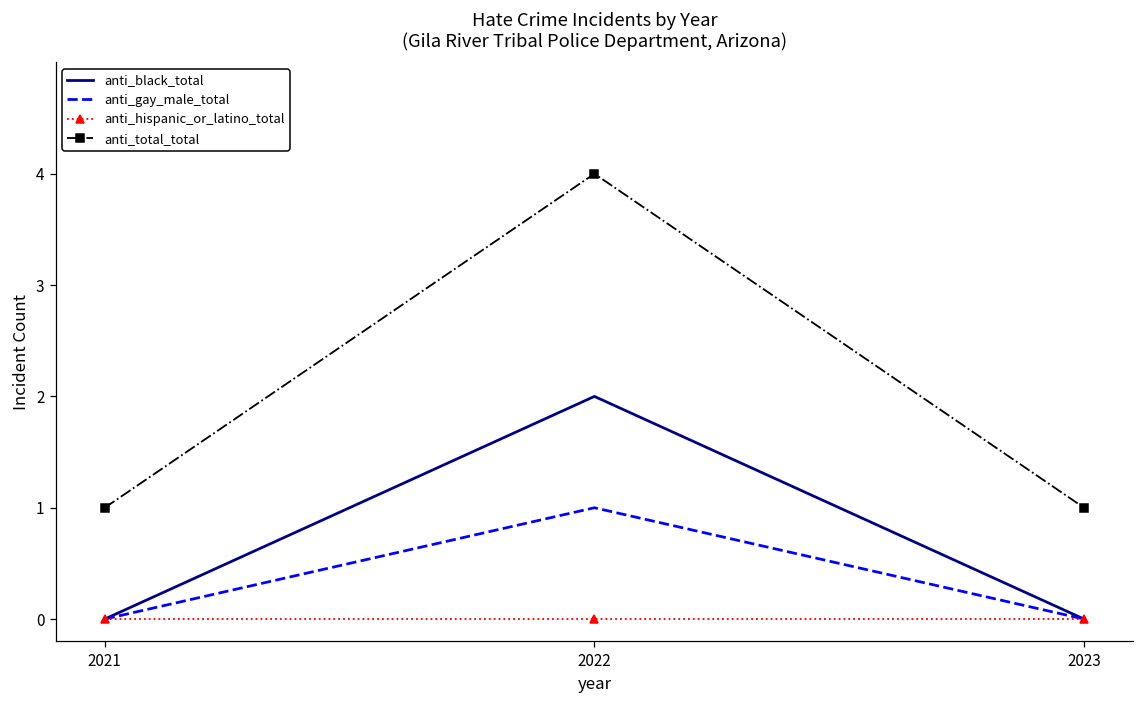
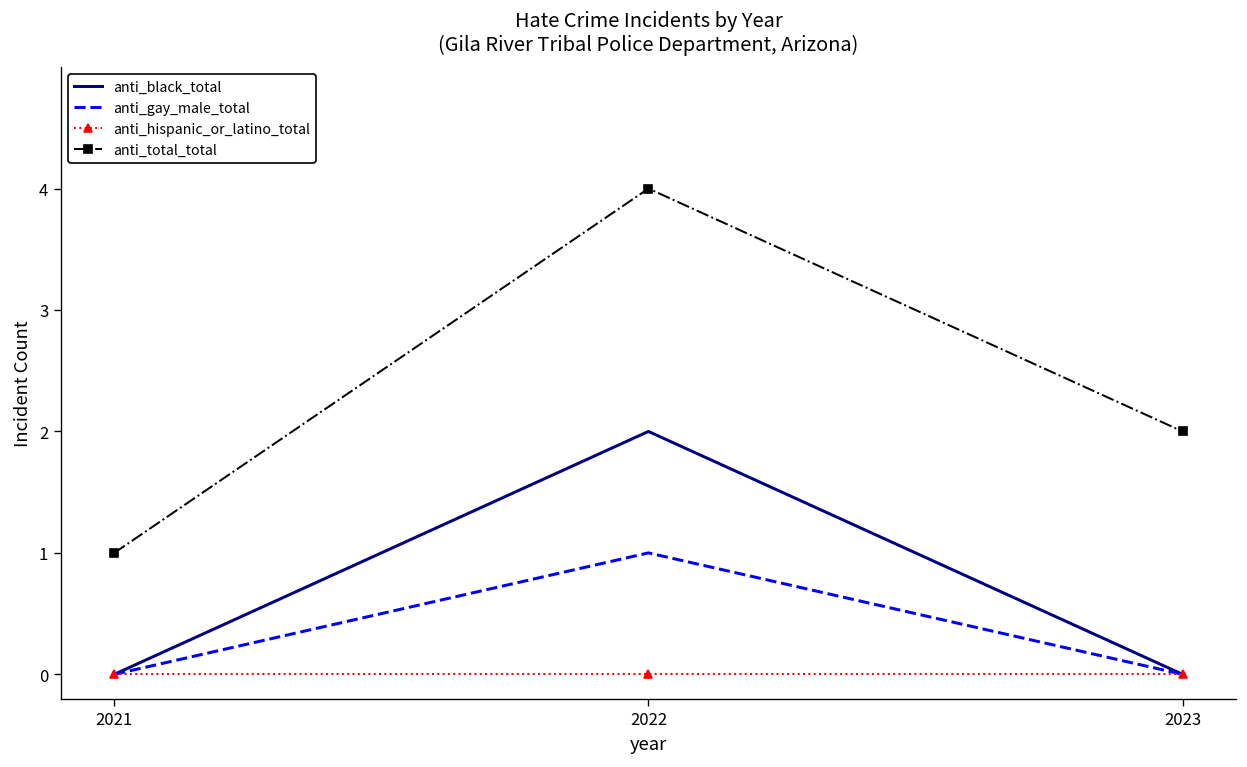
anti_total_total, 2023: 1 -> 2
